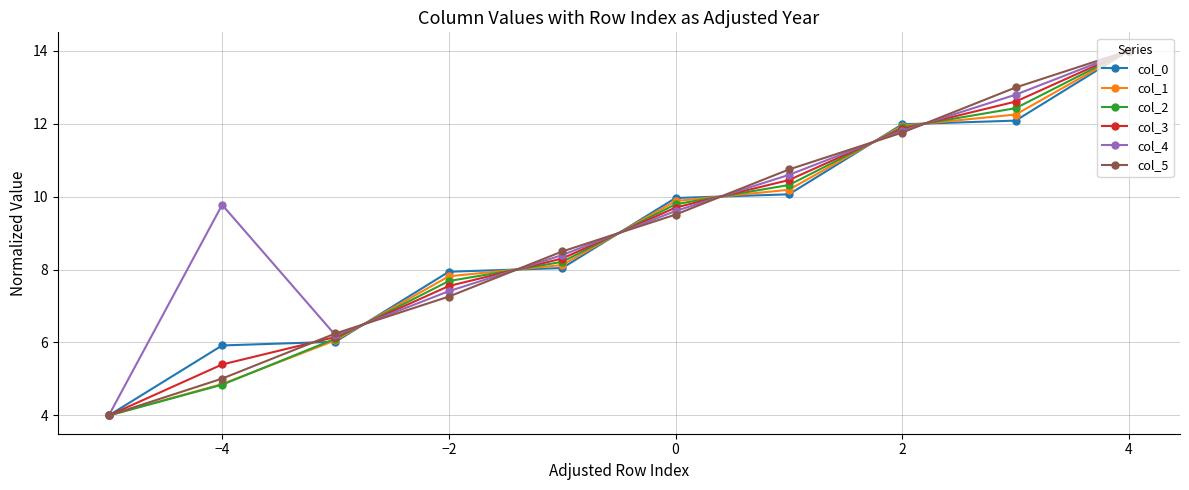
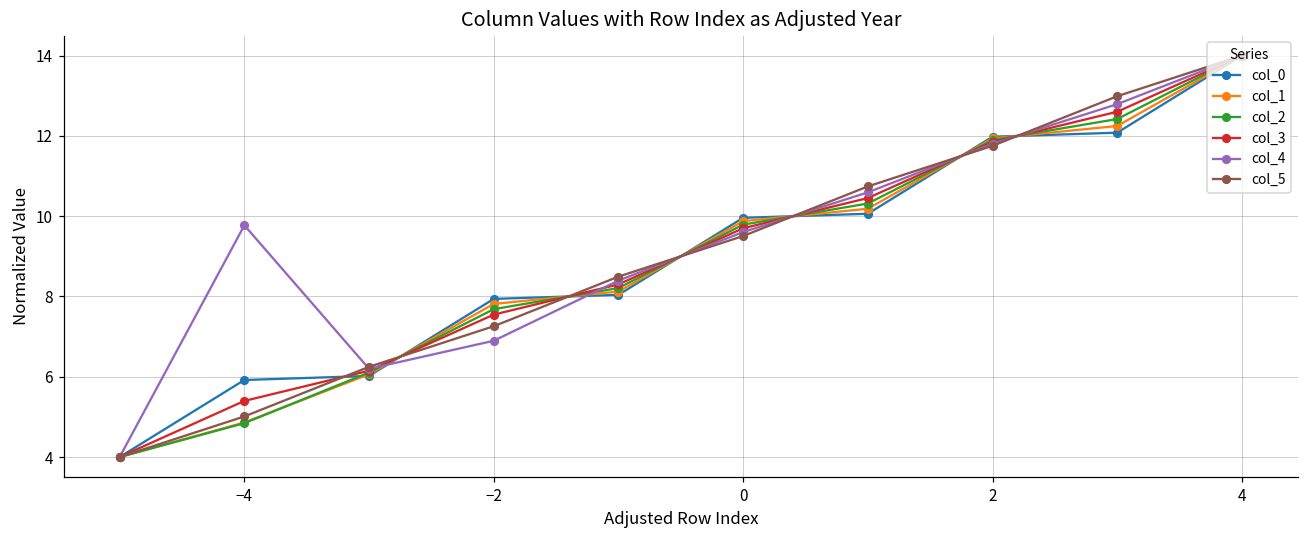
col_4, −2: 7.4 -> 6.9
